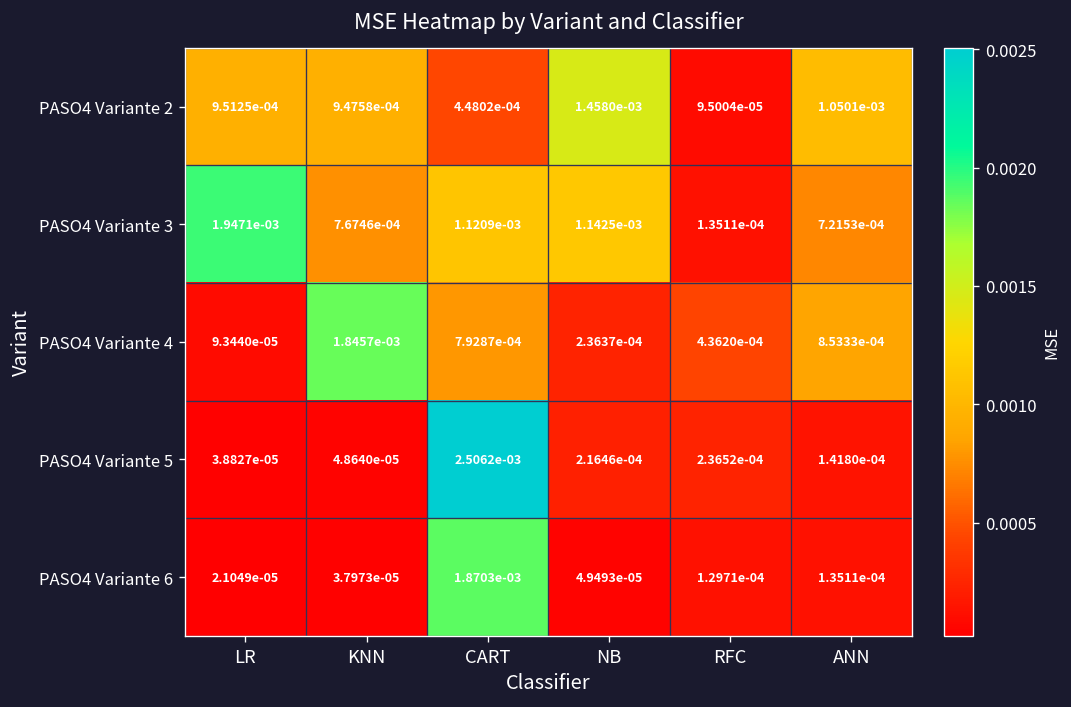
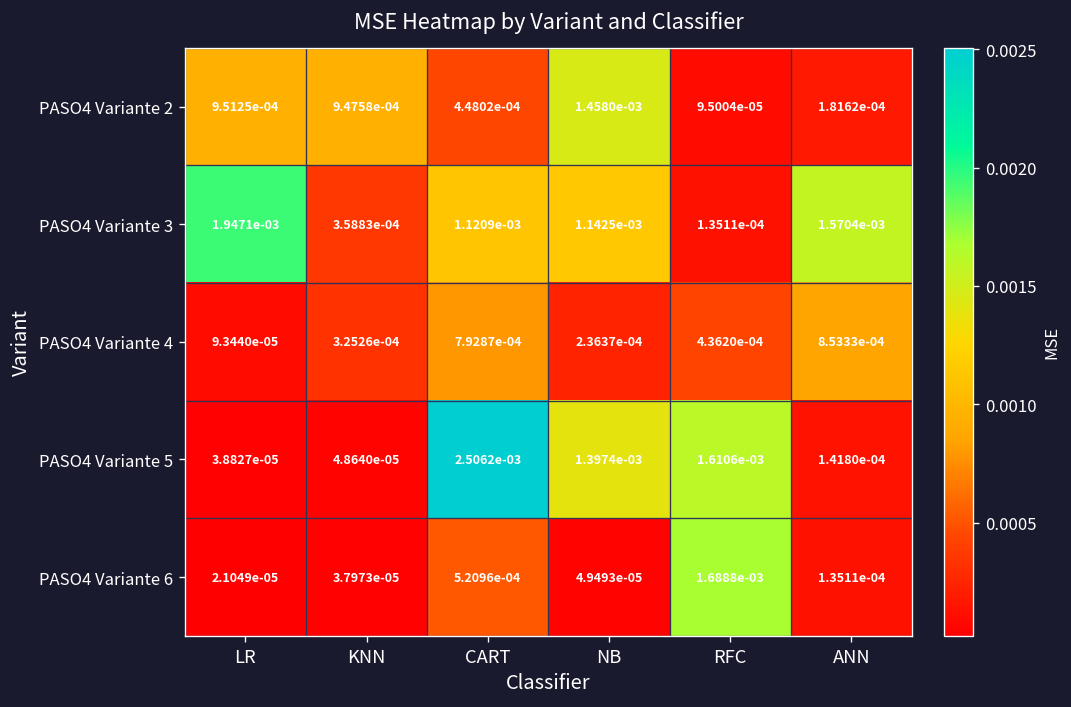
PASO4 Variante 2, ANN: 1.0501e-03 -> 1.8162e-04
PASO4 Variante 3, KNN: 7.6746e-04 -> 3.5883e-04
PASO4 Variante 3, ANN: 7.2153e-04 -> 1.5704e-03
PASO4 Variante 4, KNN: 1.8457e-03 -> 3.2526e-04
PASO4 Variante 5, NB: 2.1646e-04 -> 1.3974e-03
PASO4 Variante 5, RFC: 2.3652e-04 -> 1.6106e-03
PASO4 Variante 6, CART: 1.8703e-03 -> 5.2096e-04
PASO4 Variante 6, RFC: 1.2971e-04 -> 1.6888e-03
